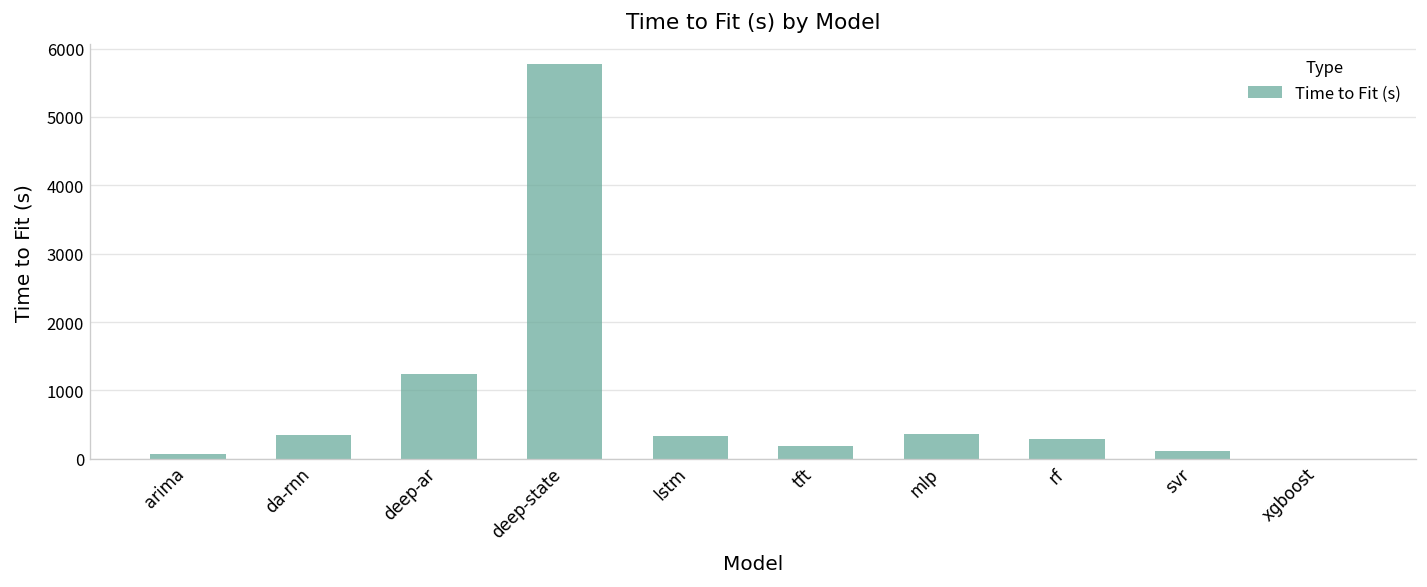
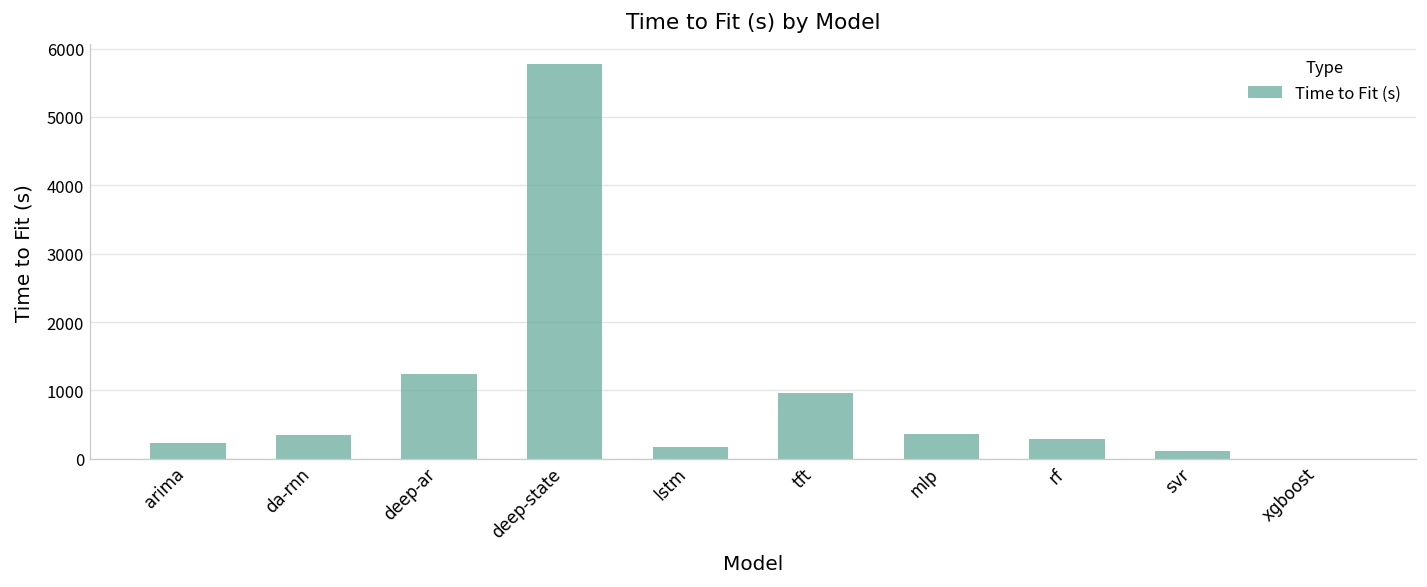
arima: 100 -> 200
lstm: 300 -> 200
tft: 200 -> 1000
